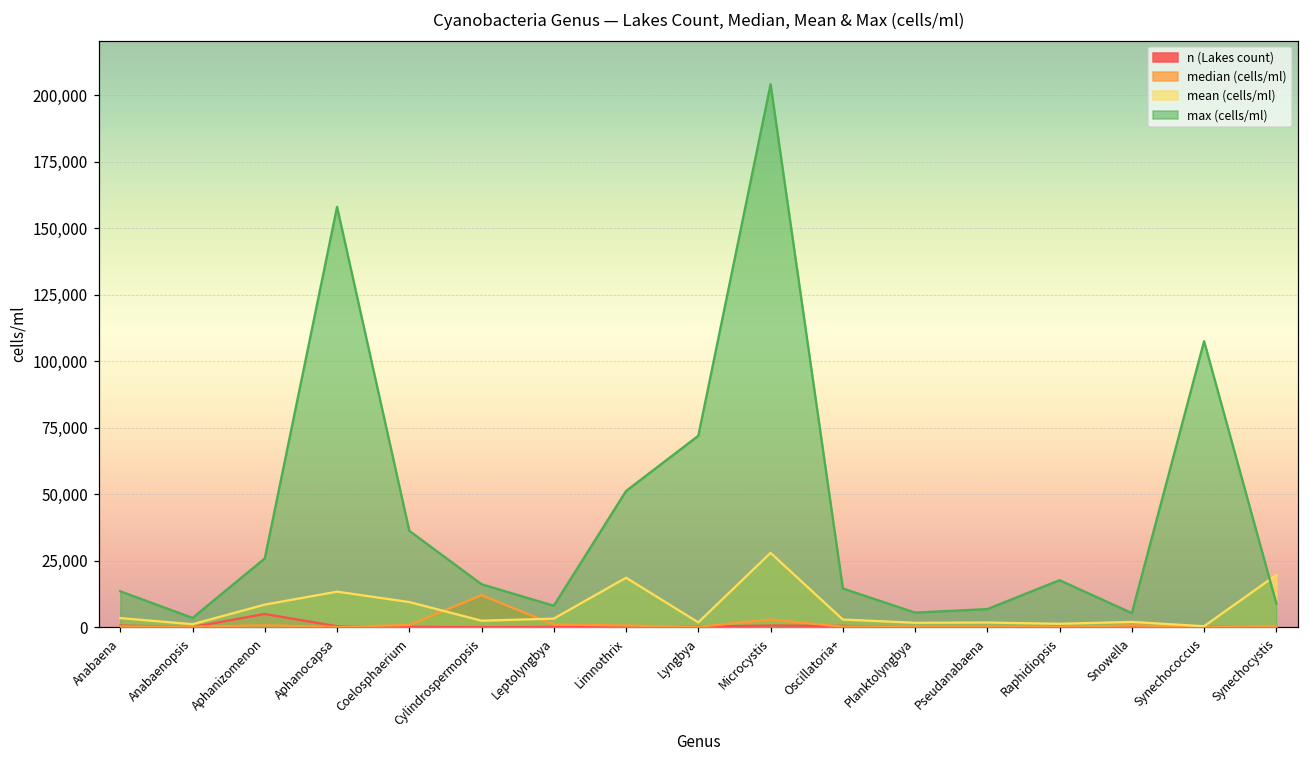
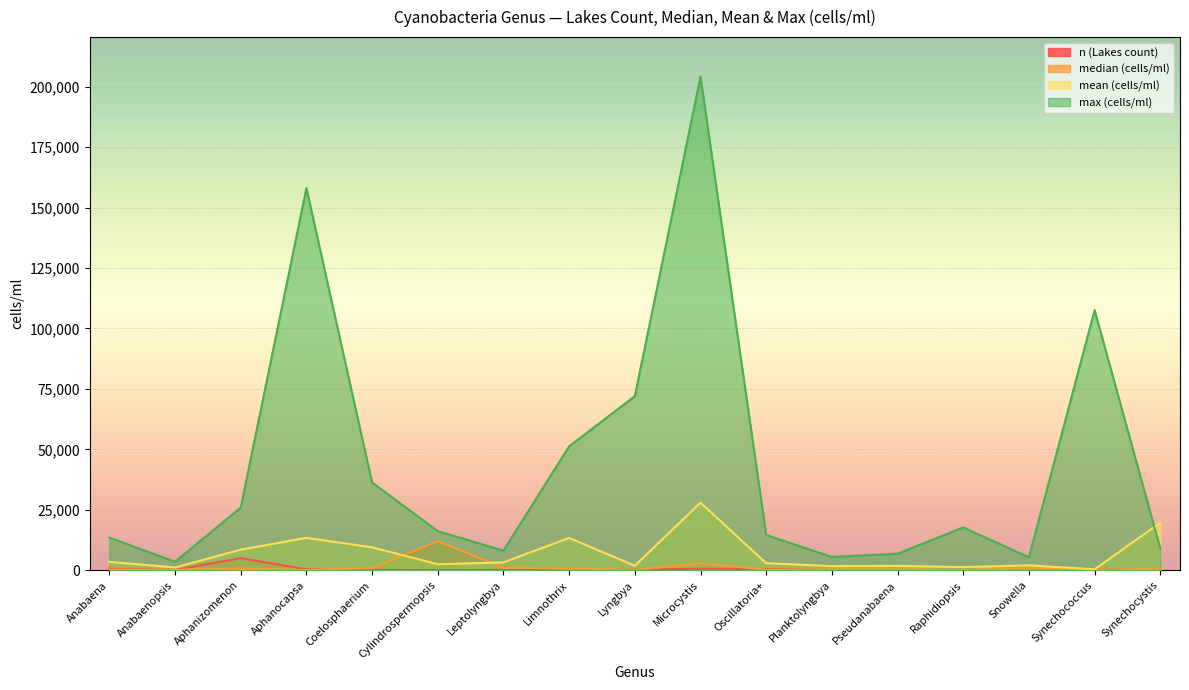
mean (cells/ml), Limnothrix: 19,000 -> 13,000
